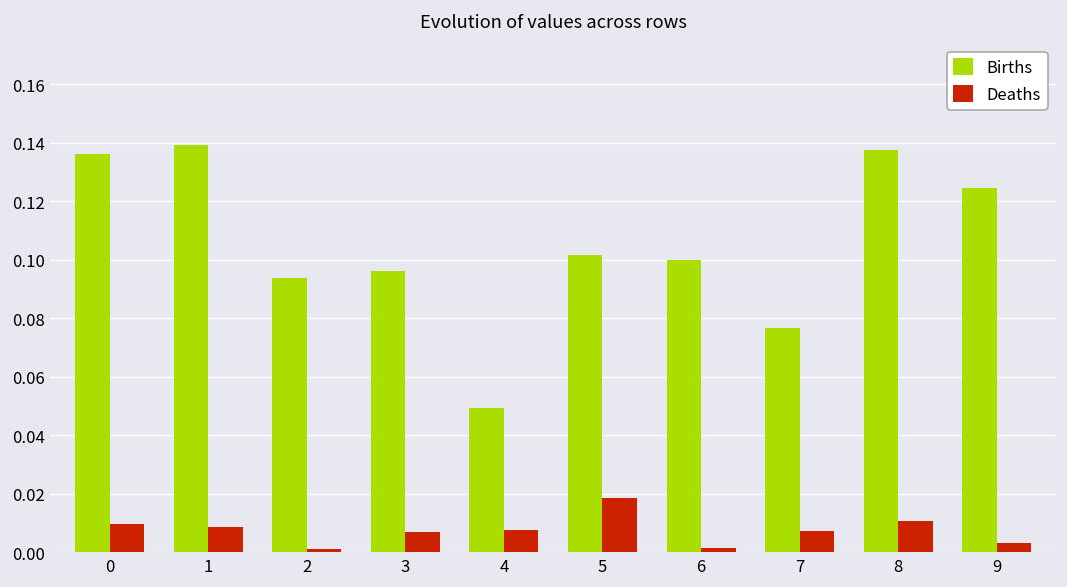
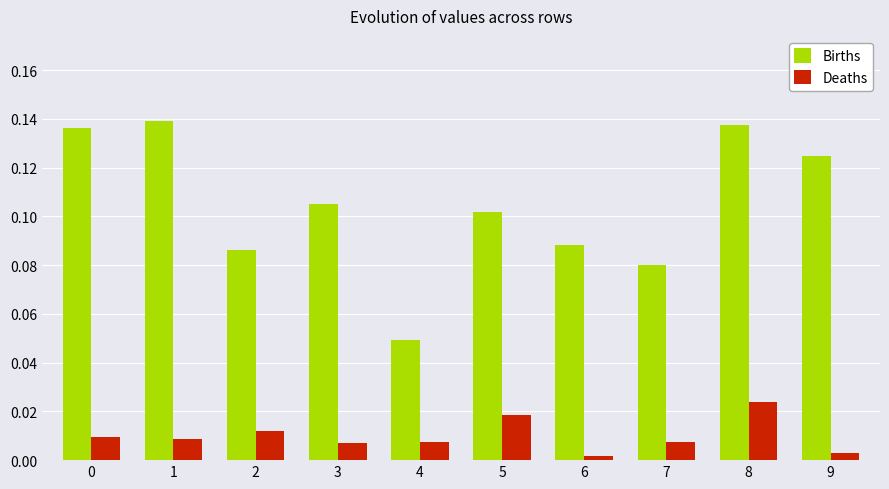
Births, 2: 0.094 -> 0.086
Deaths, 2: 0.001 -> 0.012
Births, 3: 0.096 -> 0.105
Births, 6: 0.100 -> 0.088
Births, 7: 0.077 -> 0.080
Deaths, 8: 0.011 -> 0.024
